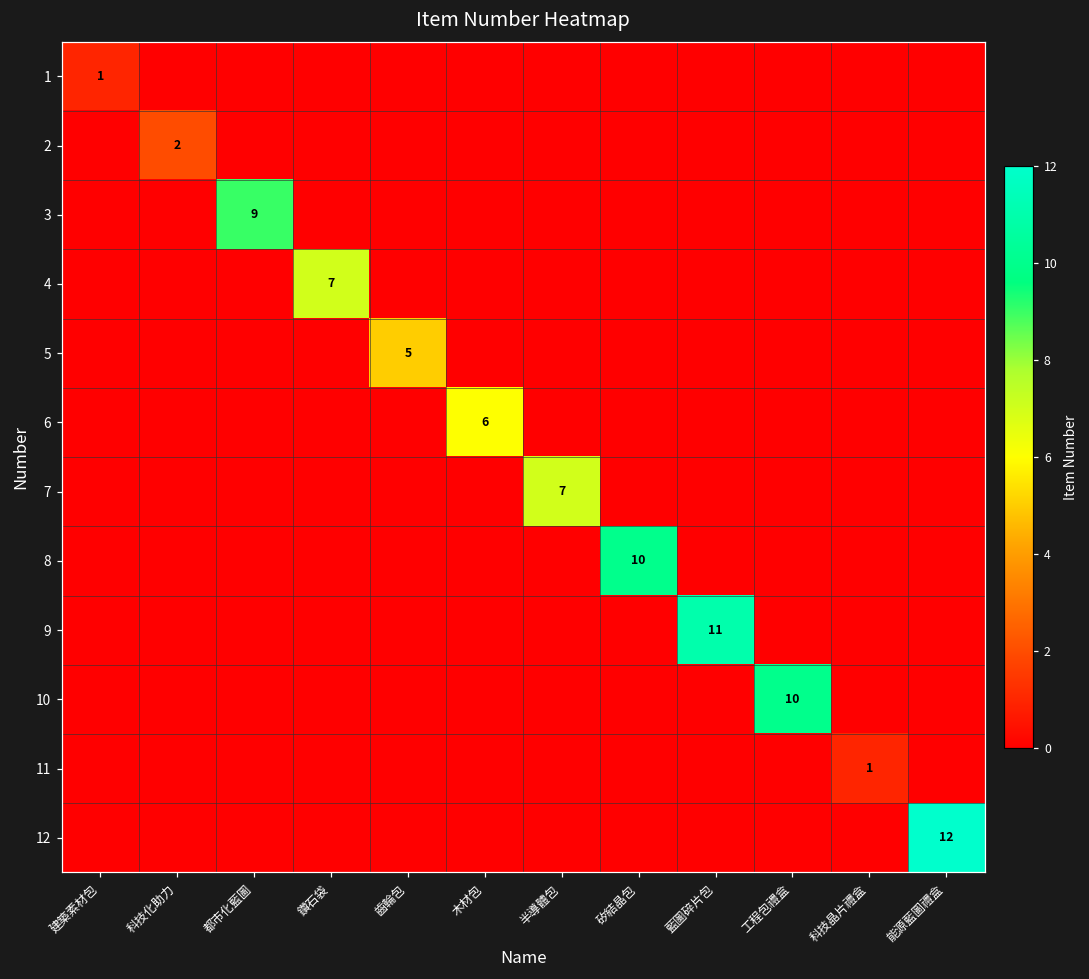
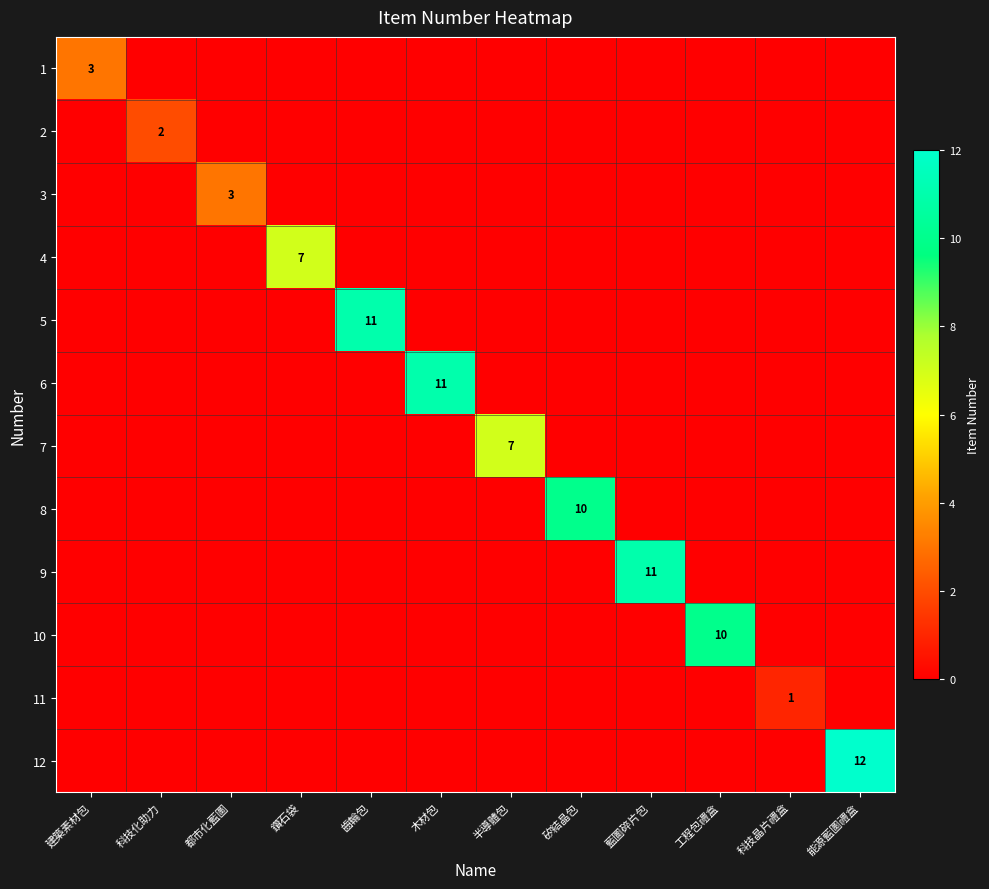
1, 建築素材包: 1 -> 3
3, 都市化藍圖: 9 -> 3
5, 齒輪包: 5 -> 11
6, 木材包: 6 -> 11
